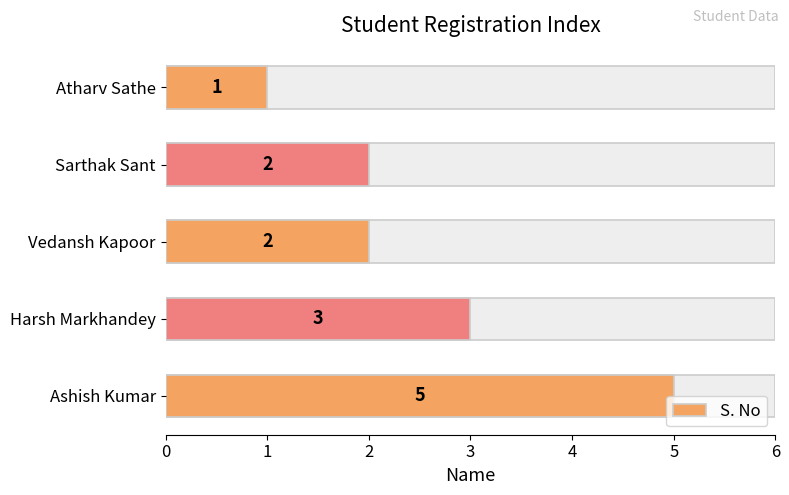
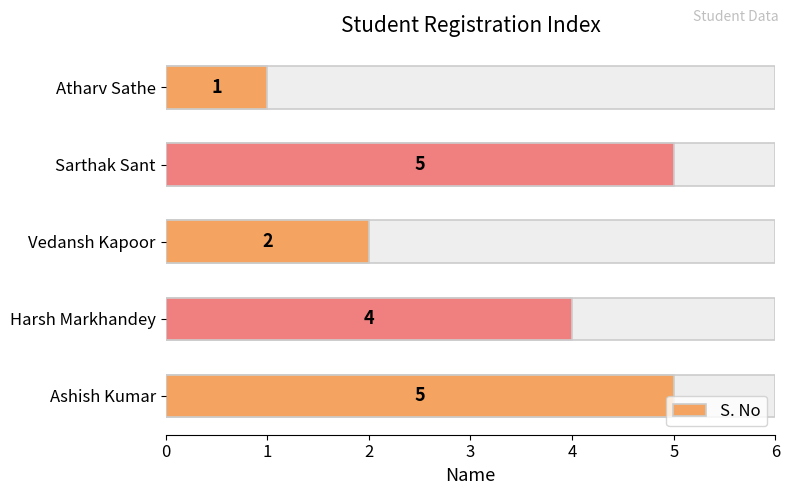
S. No, Sarthak Sant: 2 -> 5
S. No, Harsh Markhandey: 3 -> 4
